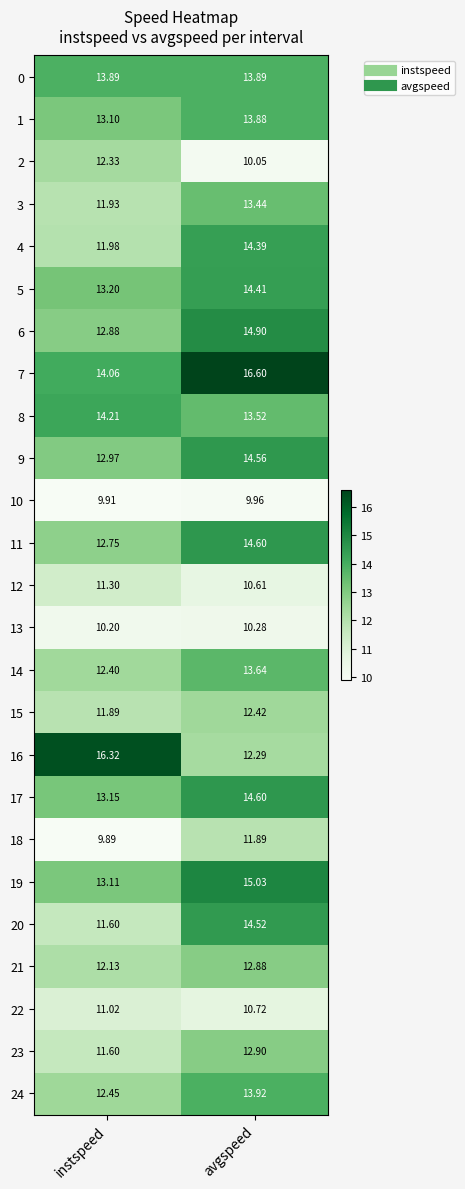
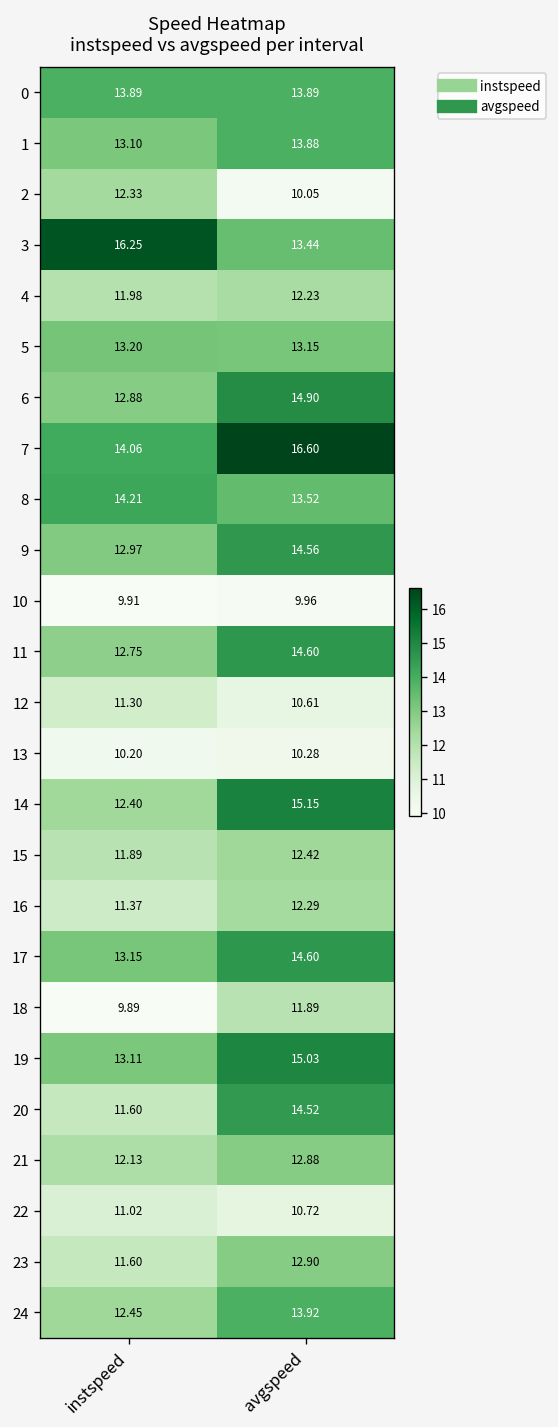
3, instspeed: 11.93 -> 16.25
4, avgspeed: 14.39 -> 12.23
5, avgspeed: 14.41 -> 13.15
14, avgspeed: 13.64 -> 15.15
16, instspeed: 16.32 -> 11.37
